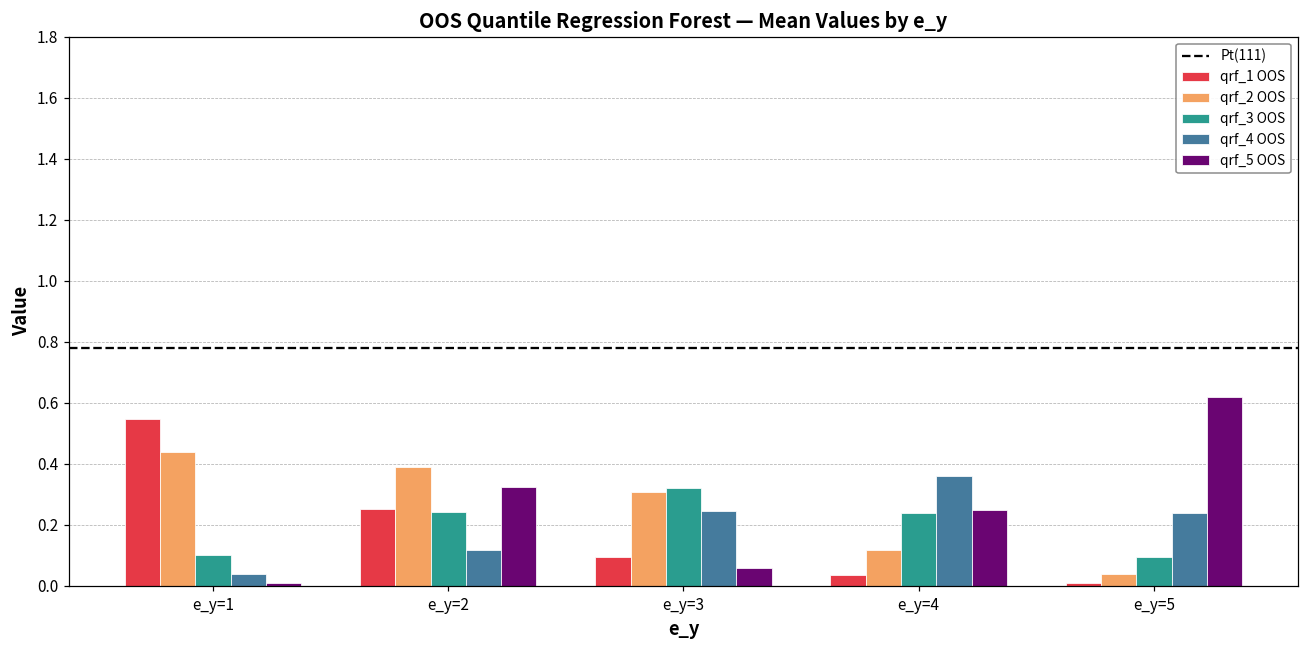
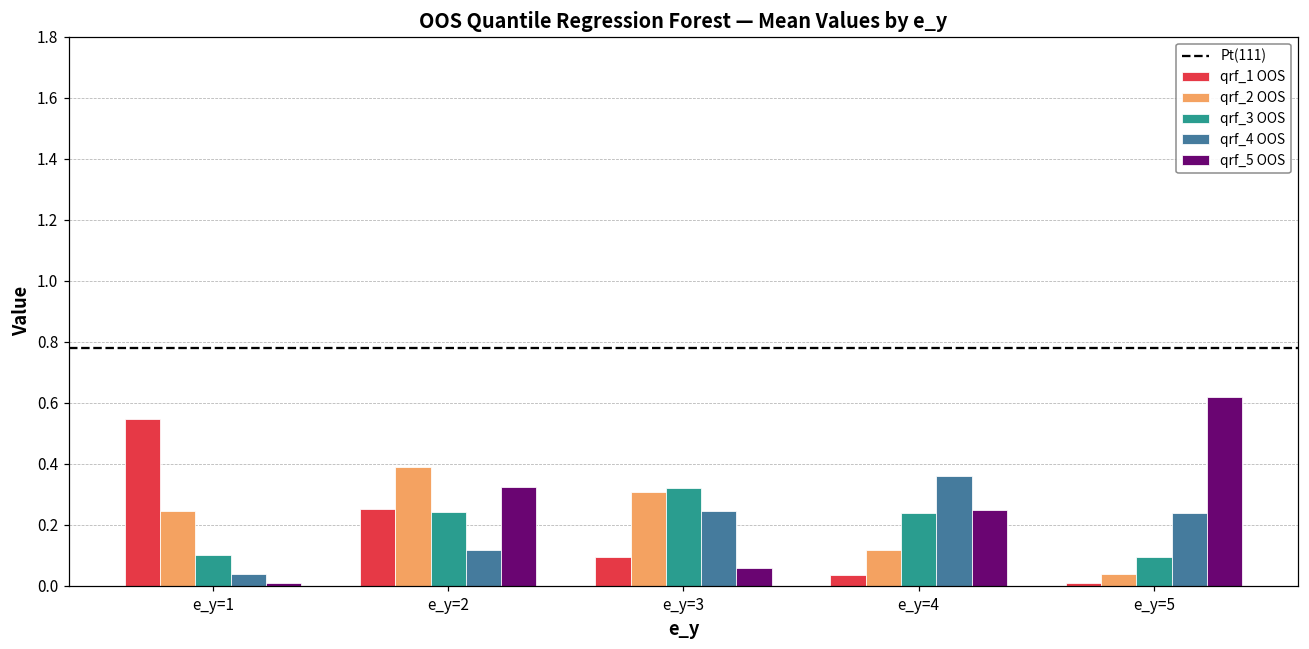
qrf_2 OOS, e_y=1: 0.44 -> 0.24
